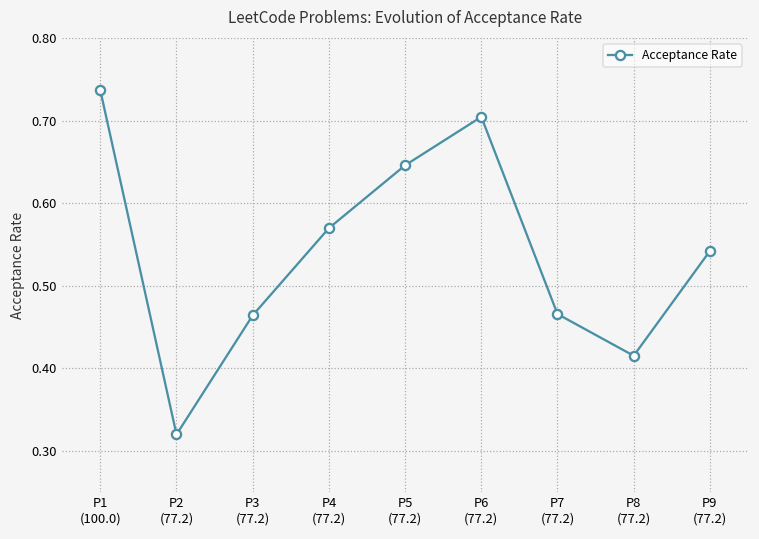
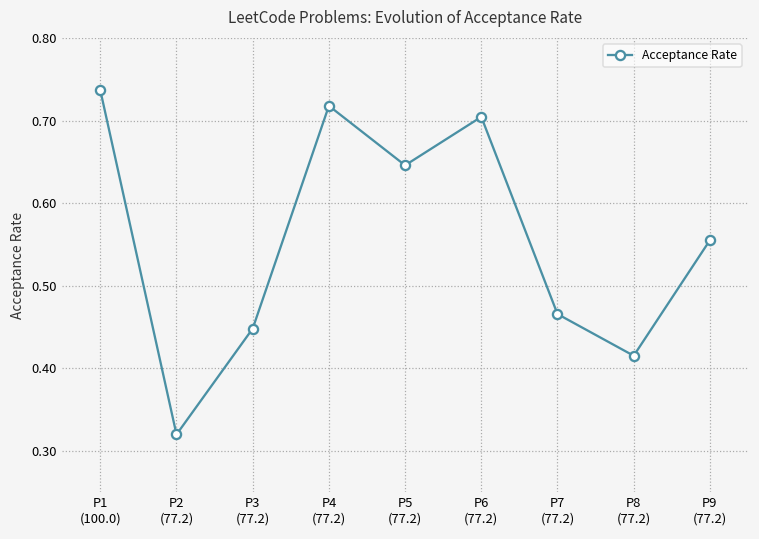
P3 (77.2): 0.46 -> 0.45
P4 (77.2): 0.57 -> 0.72
P9 (77.2): 0.54 -> 0.56
